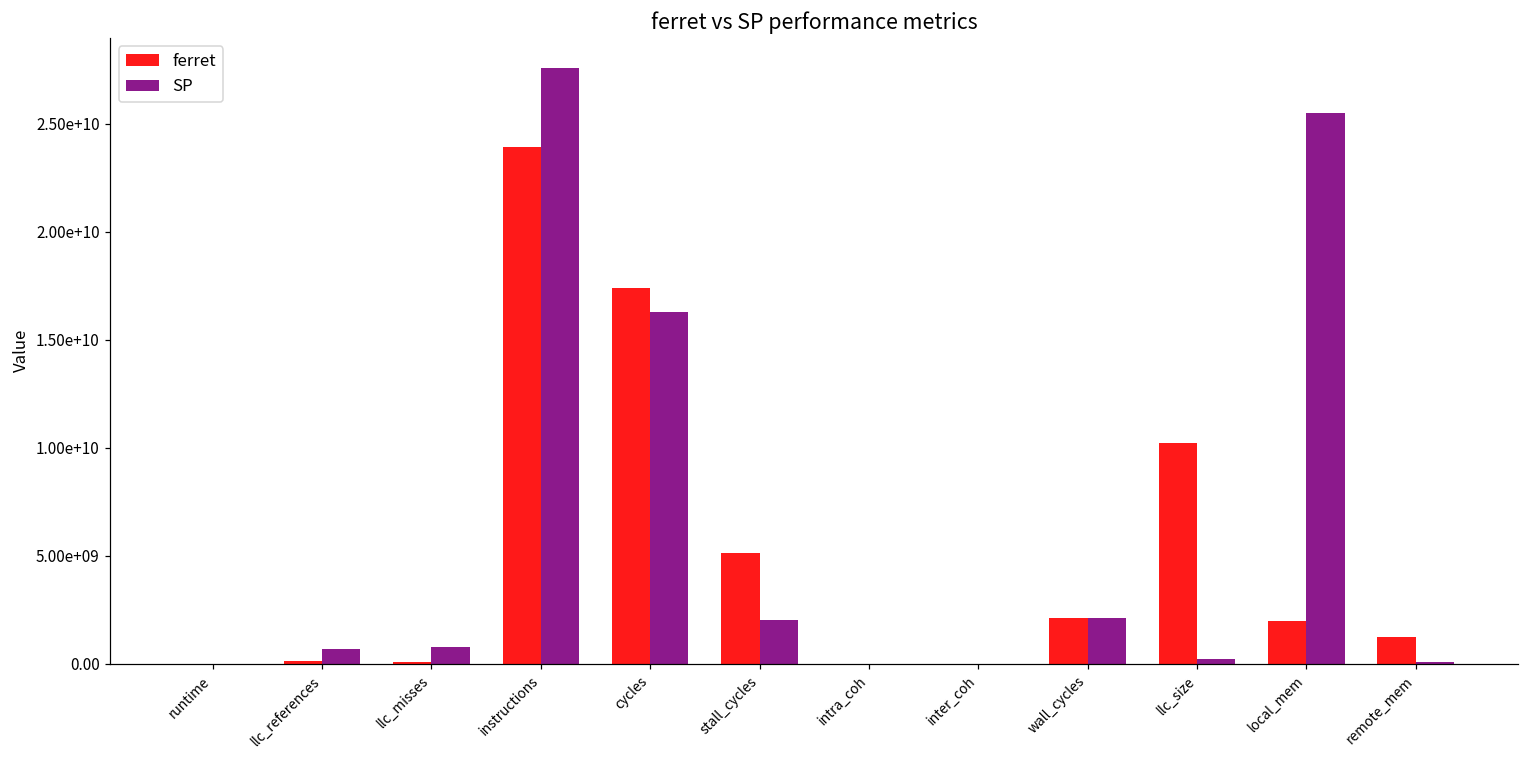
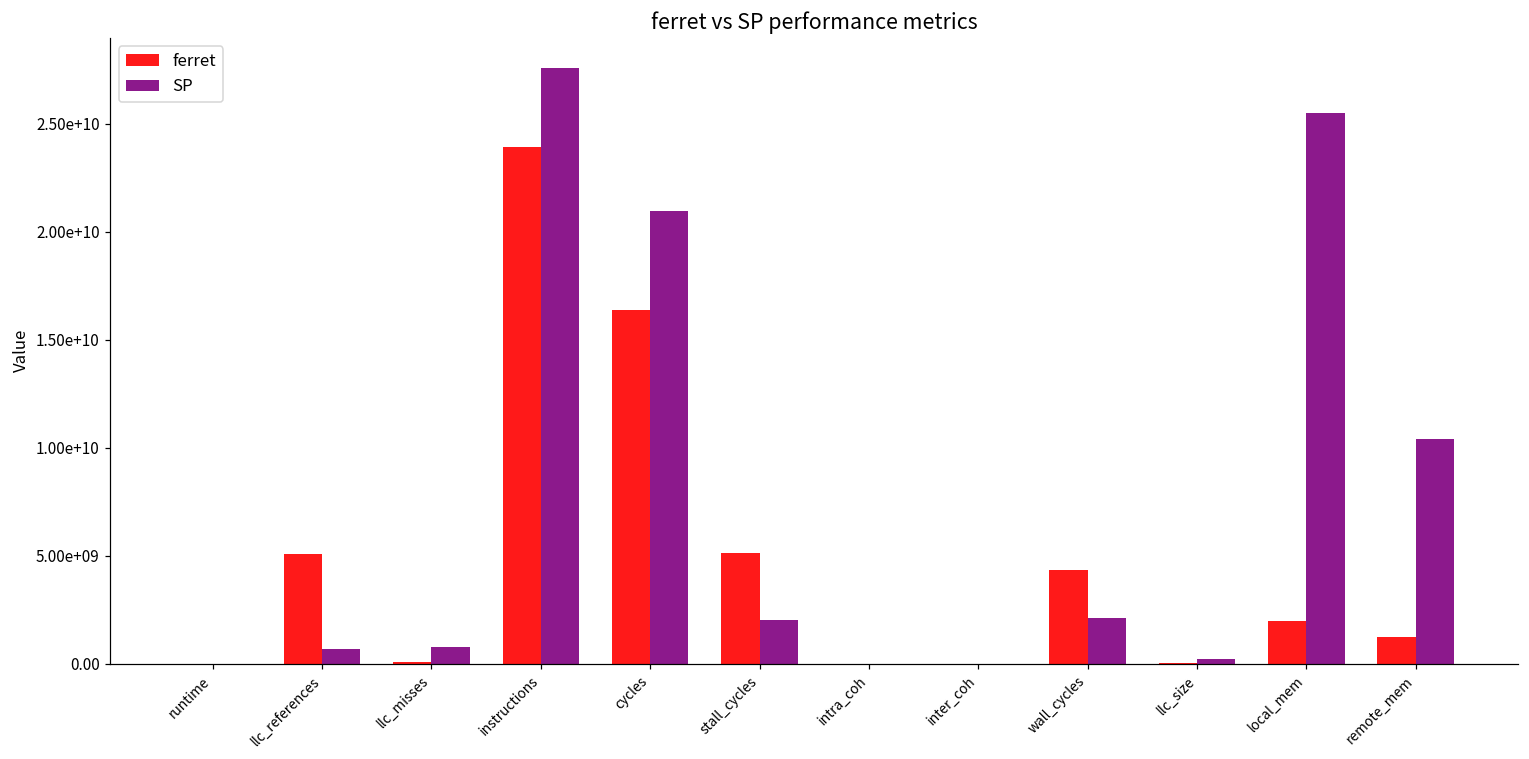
ferret, llc_references: 100000000 -> 5100000000
ferret, cycles: 17400000000 -> 16400000000
SP, cycles: 16300000000 -> 21000000000
ferret, wall_cycles: 2100000000 -> 4300000000
ferret, llc_size: 10200000000 -> 0
SP, remote_mem: 100000000 -> 10400000000
